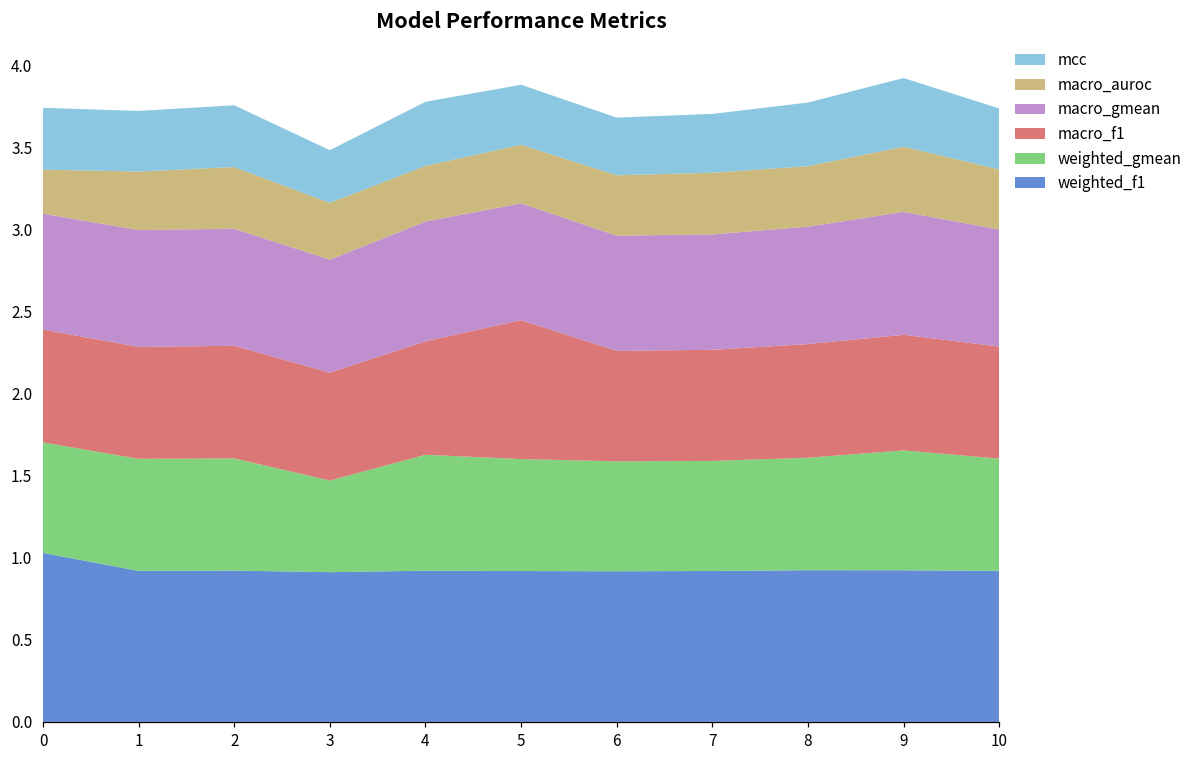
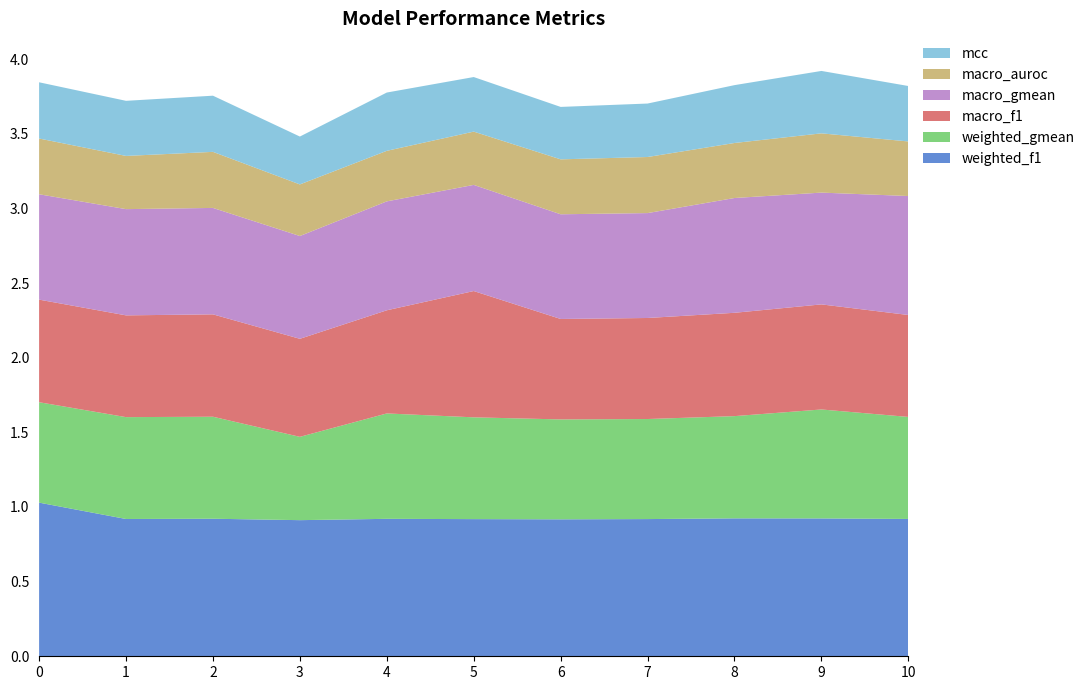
macro_auroc, 0: 0.27 -> 0.37
macro_gmean, 8: 0.71 -> 0.77
macro_gmean, 10: 0.71 -> 0.80
